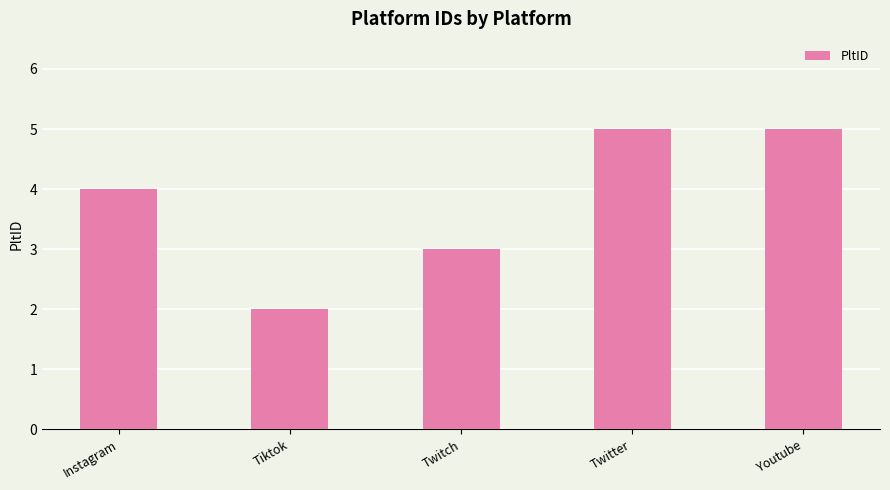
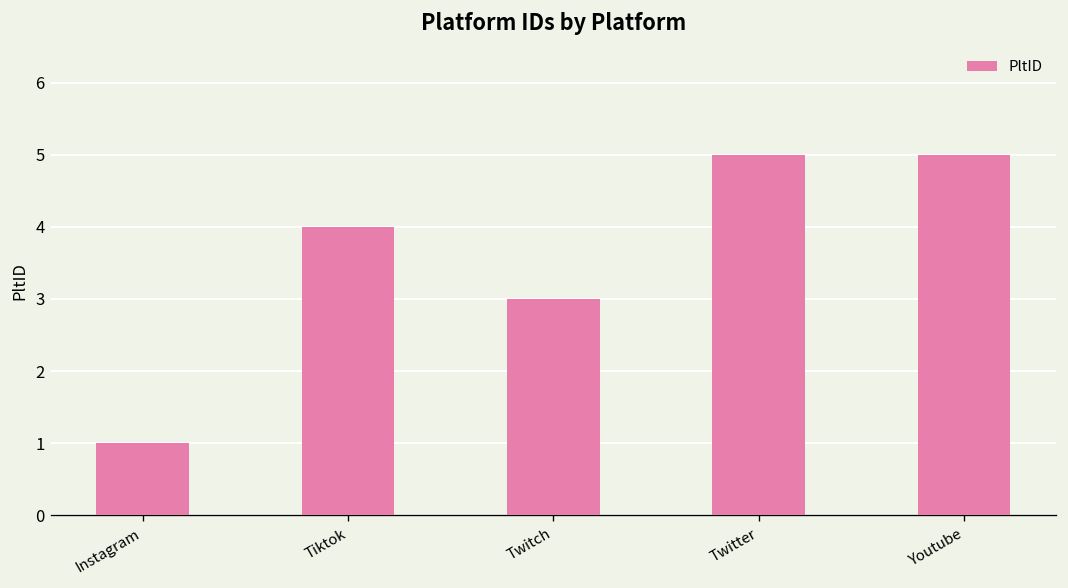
Instagram: 4 -> 1
Tiktok: 2 -> 4
